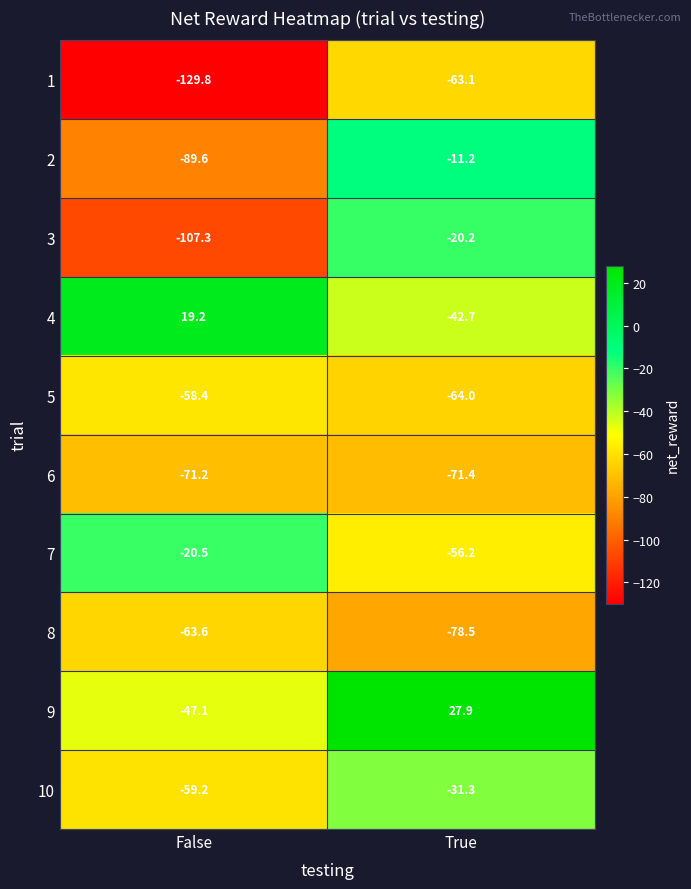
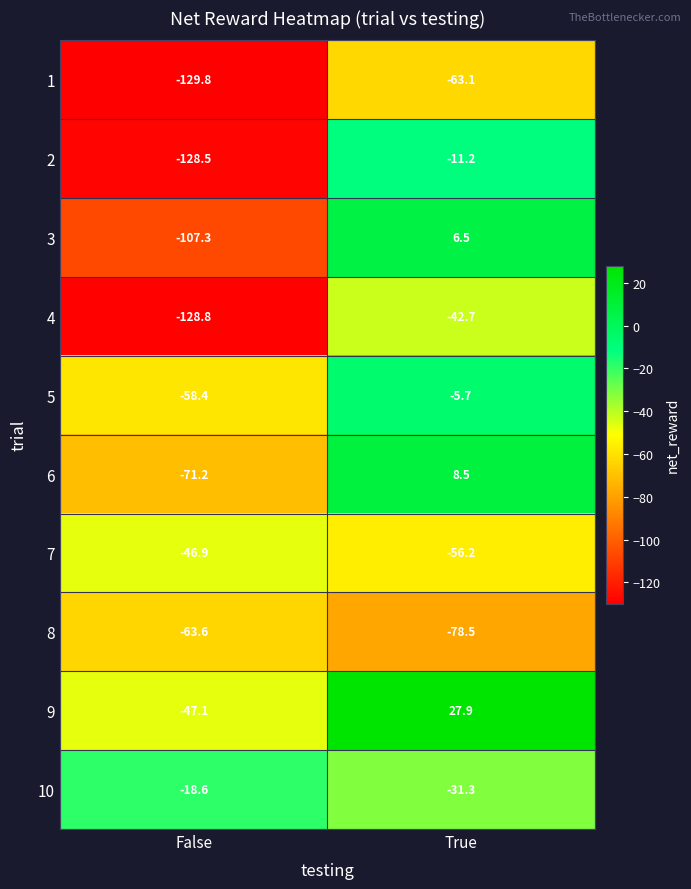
2, False: -89.6 -> -128.5
3, True: -20.2 -> 6.5
4, False: 19.2 -> -128.8
5, True: -64.0 -> -5.7
6, True: -71.4 -> 8.5
7, False: -20.5 -> -46.9
10, False: -59.2 -> -18.6
